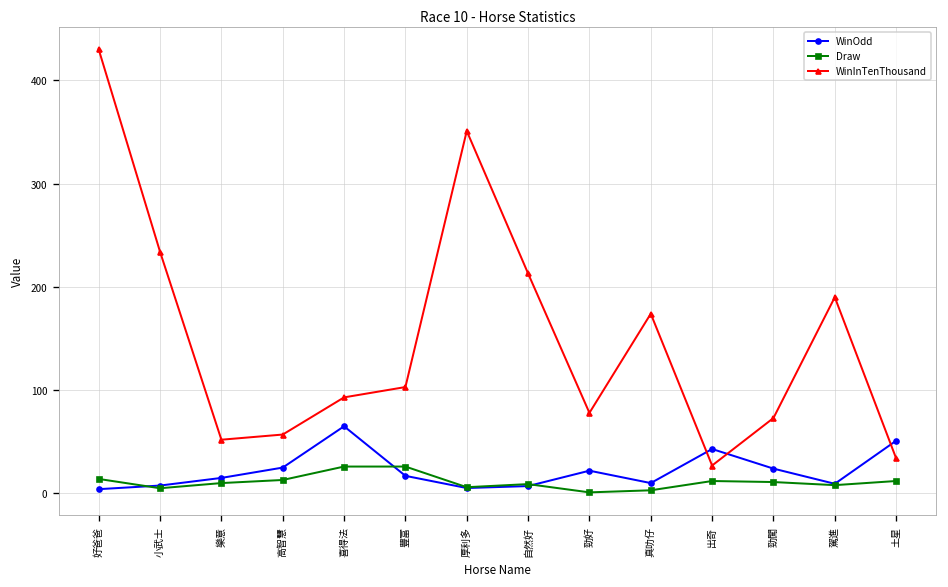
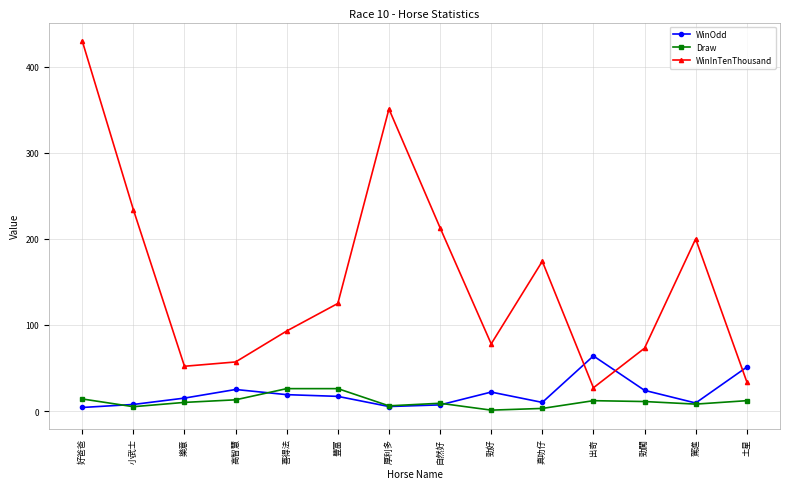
WinOdd, 喜得法: 70 -> 20
WinInTenThousand, 豐富: 100 -> 130
WinOdd, 出奇: 40 -> 60
WinInTenThousand, 駕進: 190 -> 200
